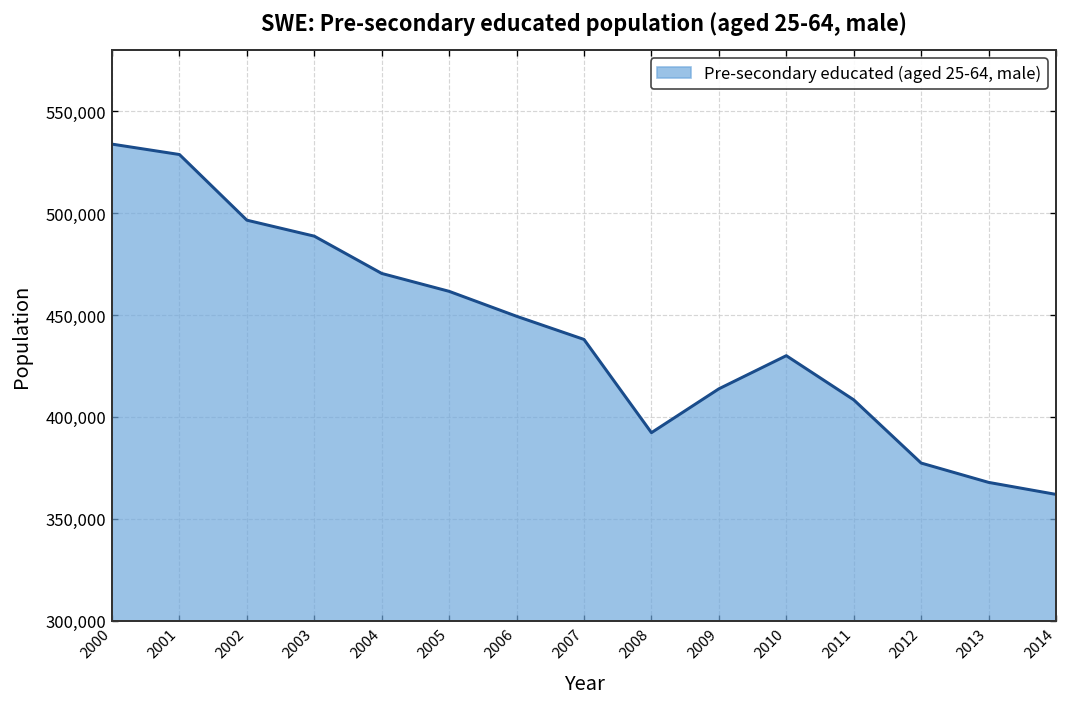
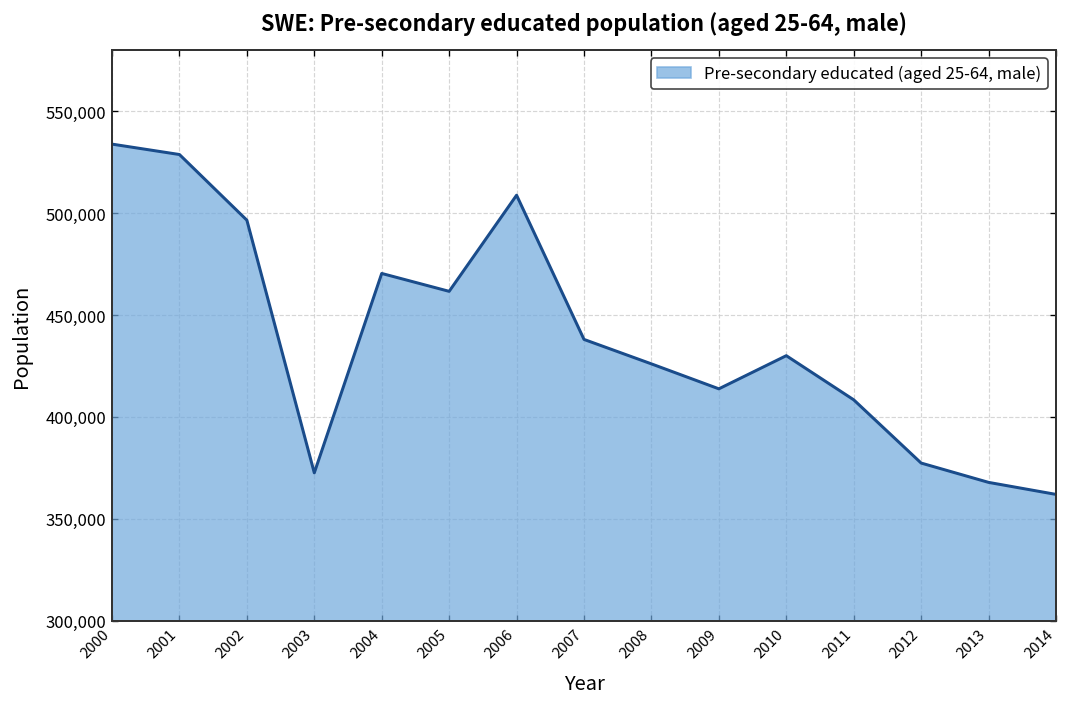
2003: 489,000 -> 373,000
2006: 449,000 -> 509,000
2008: 392,000 -> 426,000
